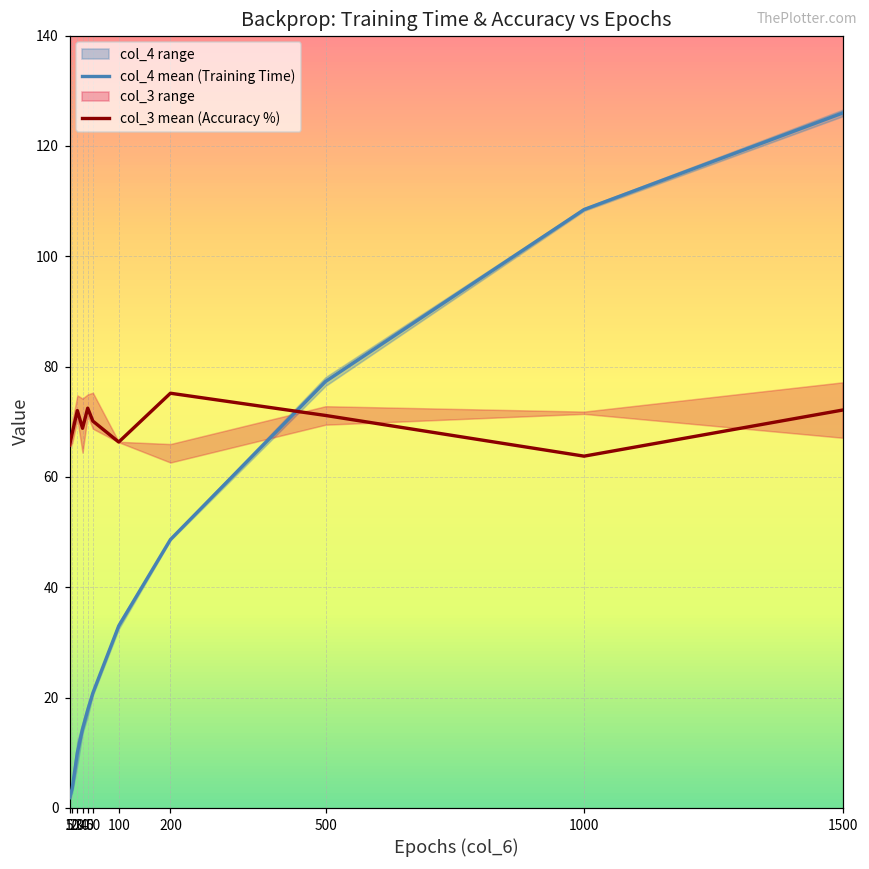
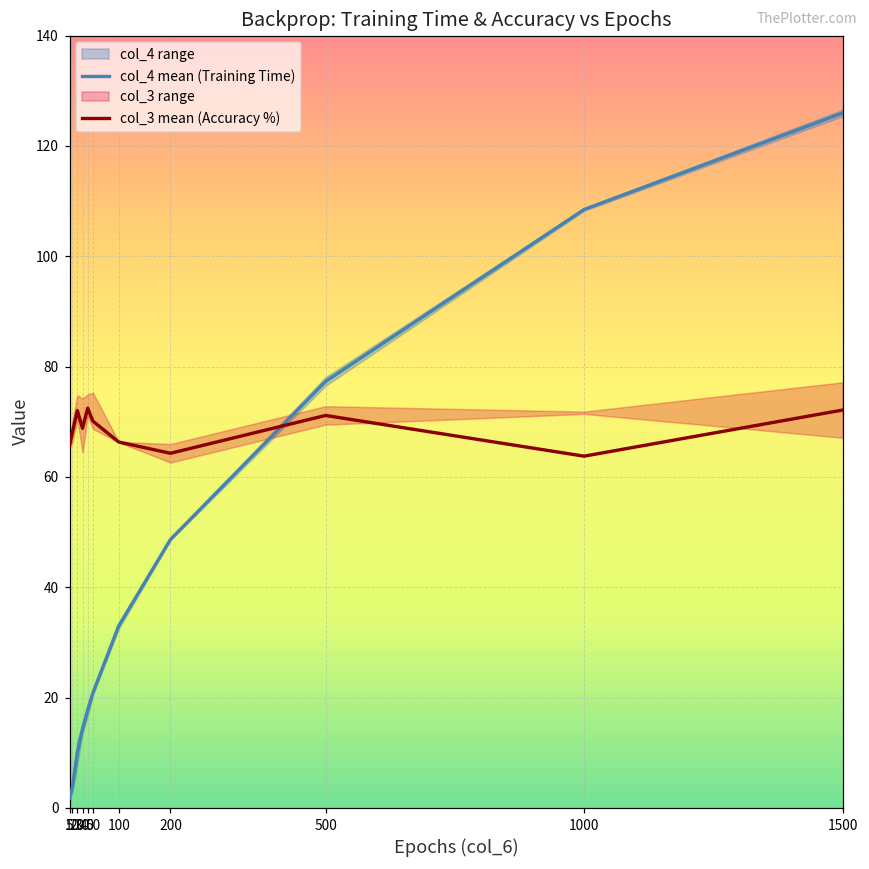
col_3 mean (Accuracy %), 200: 75 -> 64
